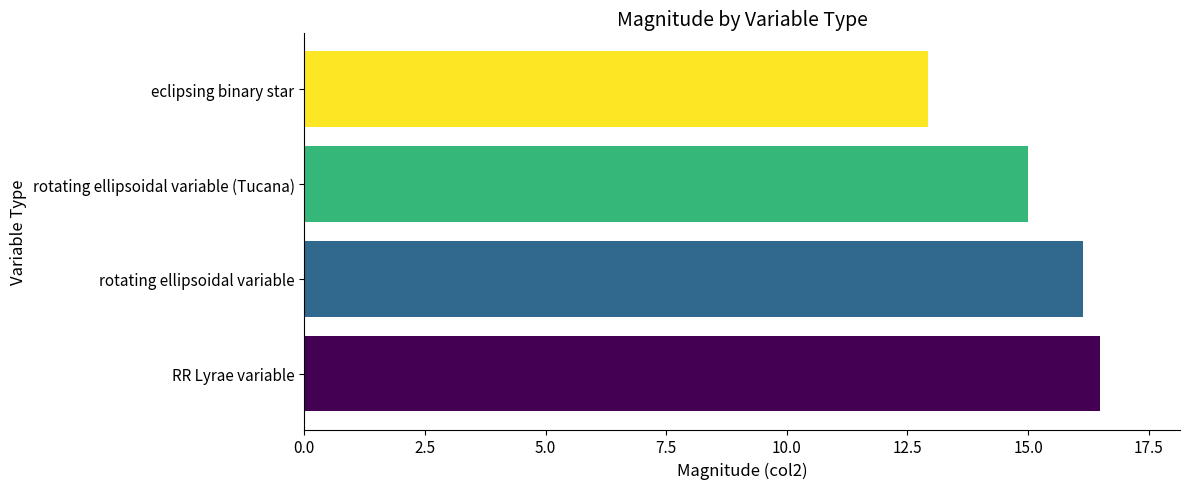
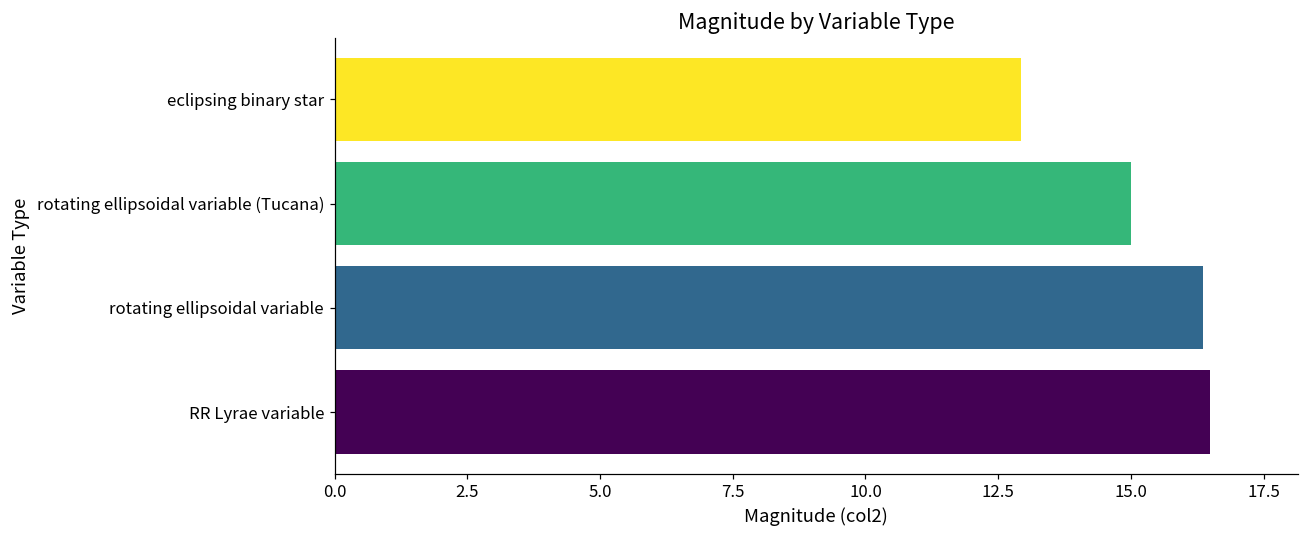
rotating ellipsoidal variable: 16.1 -> 16.4
